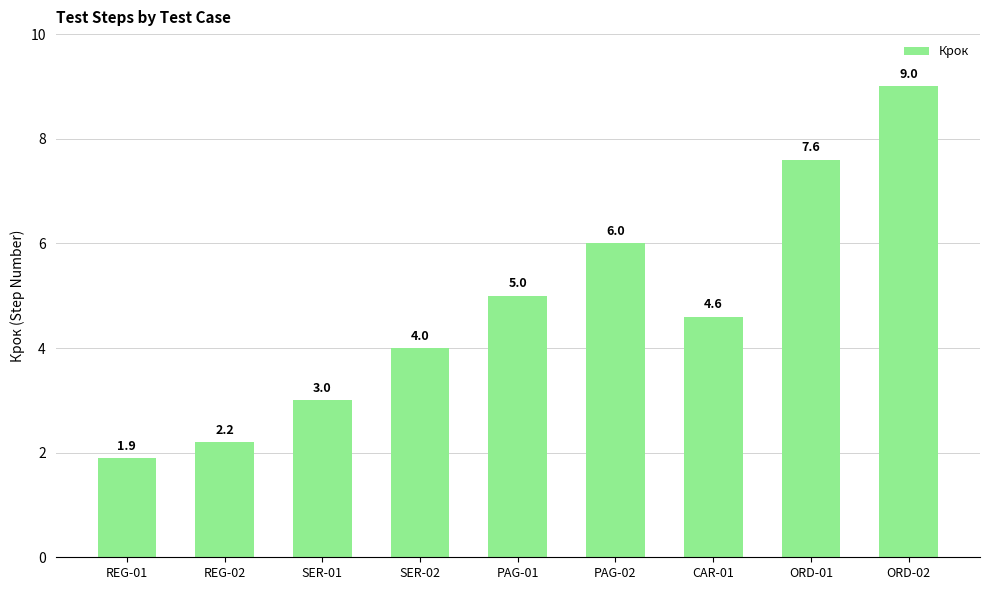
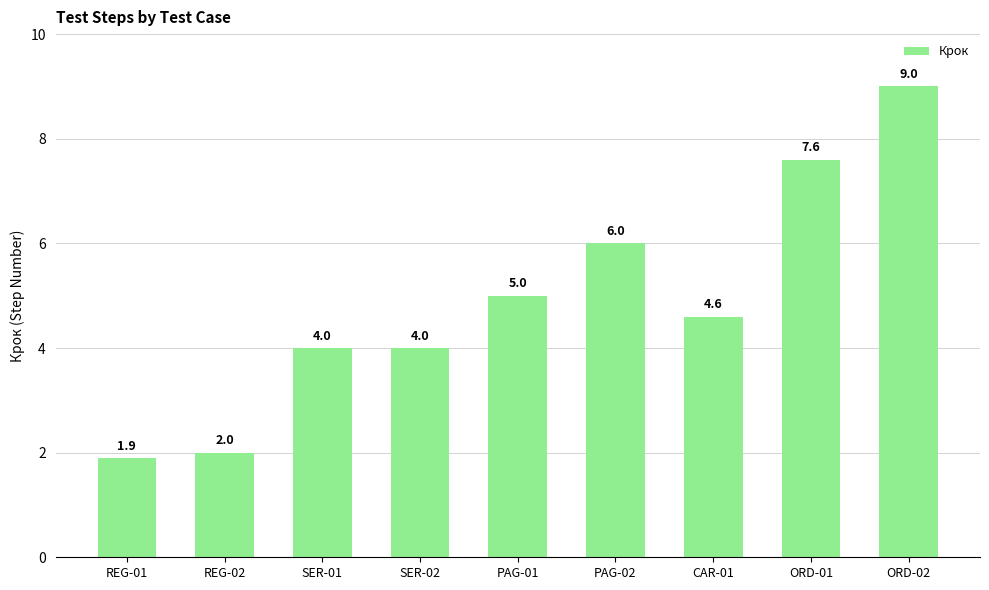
REG-02: 2.2 -> 2.0
SER-01: 3.0 -> 4.0
